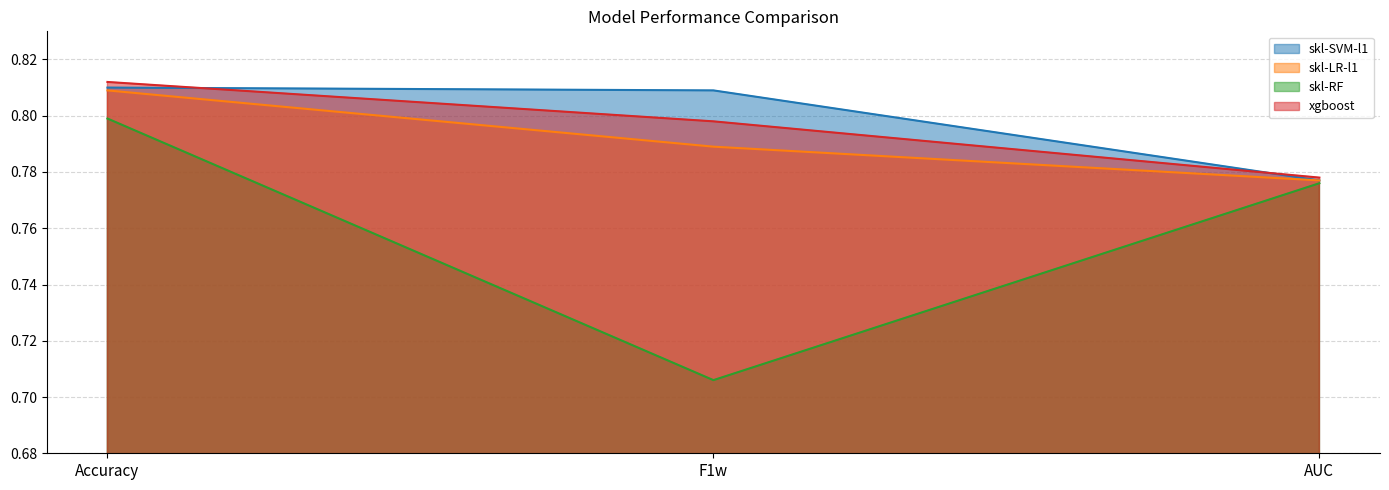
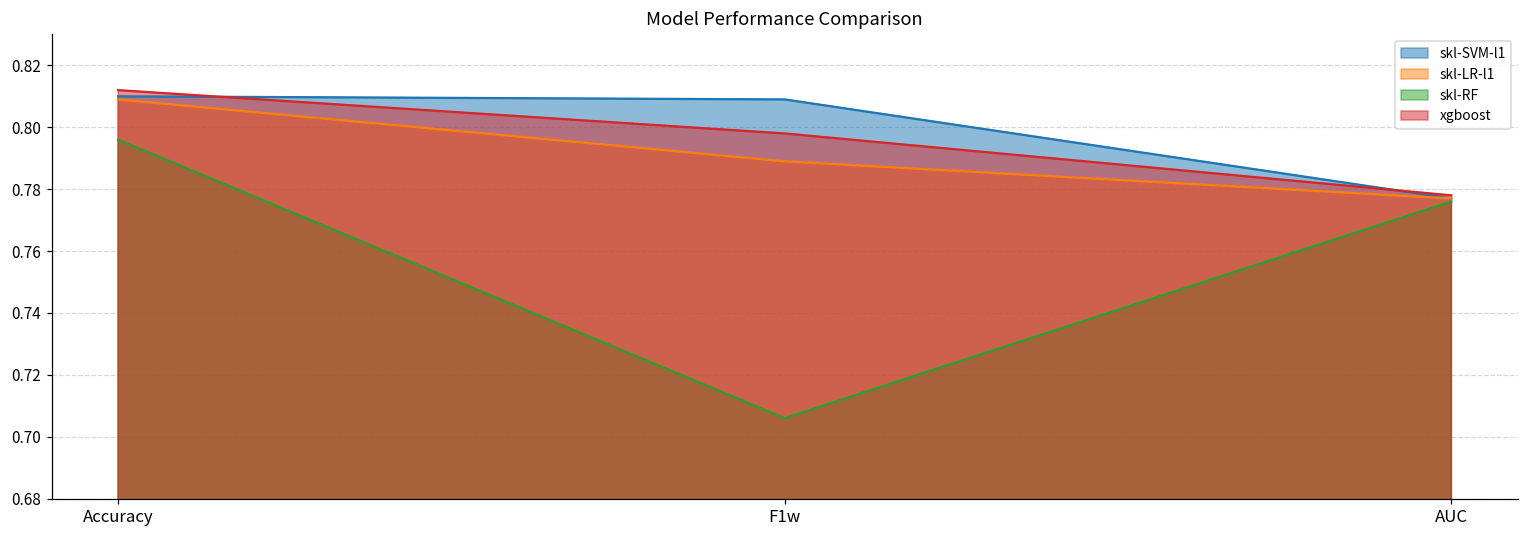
skl-RF, Accuracy: 0.799 -> 0.796
